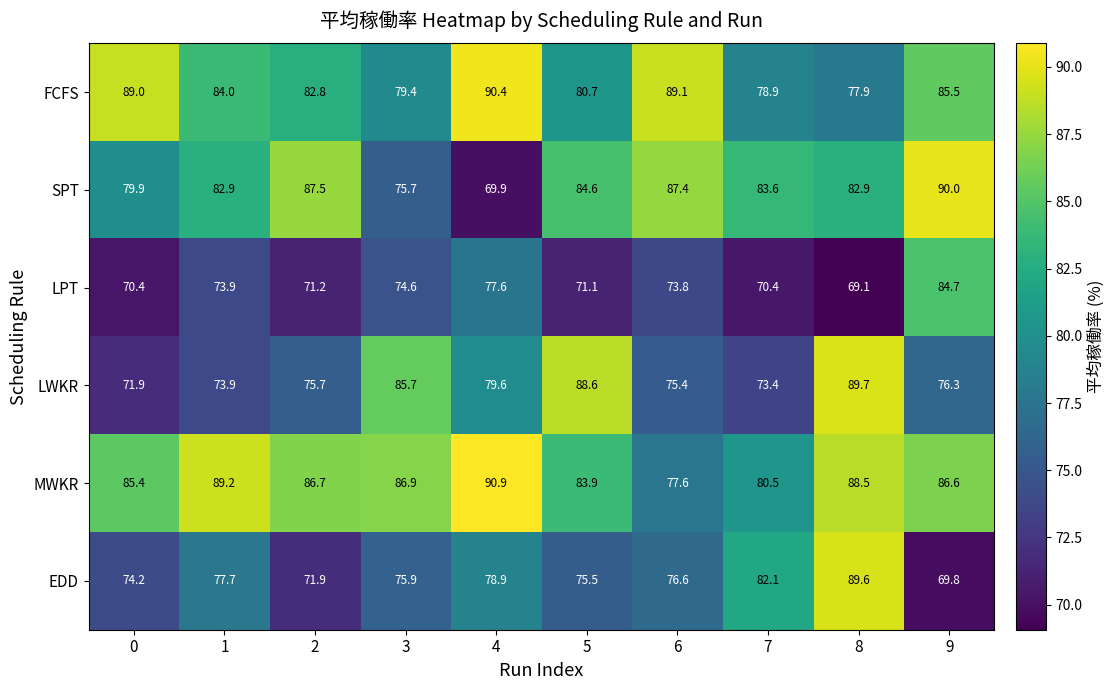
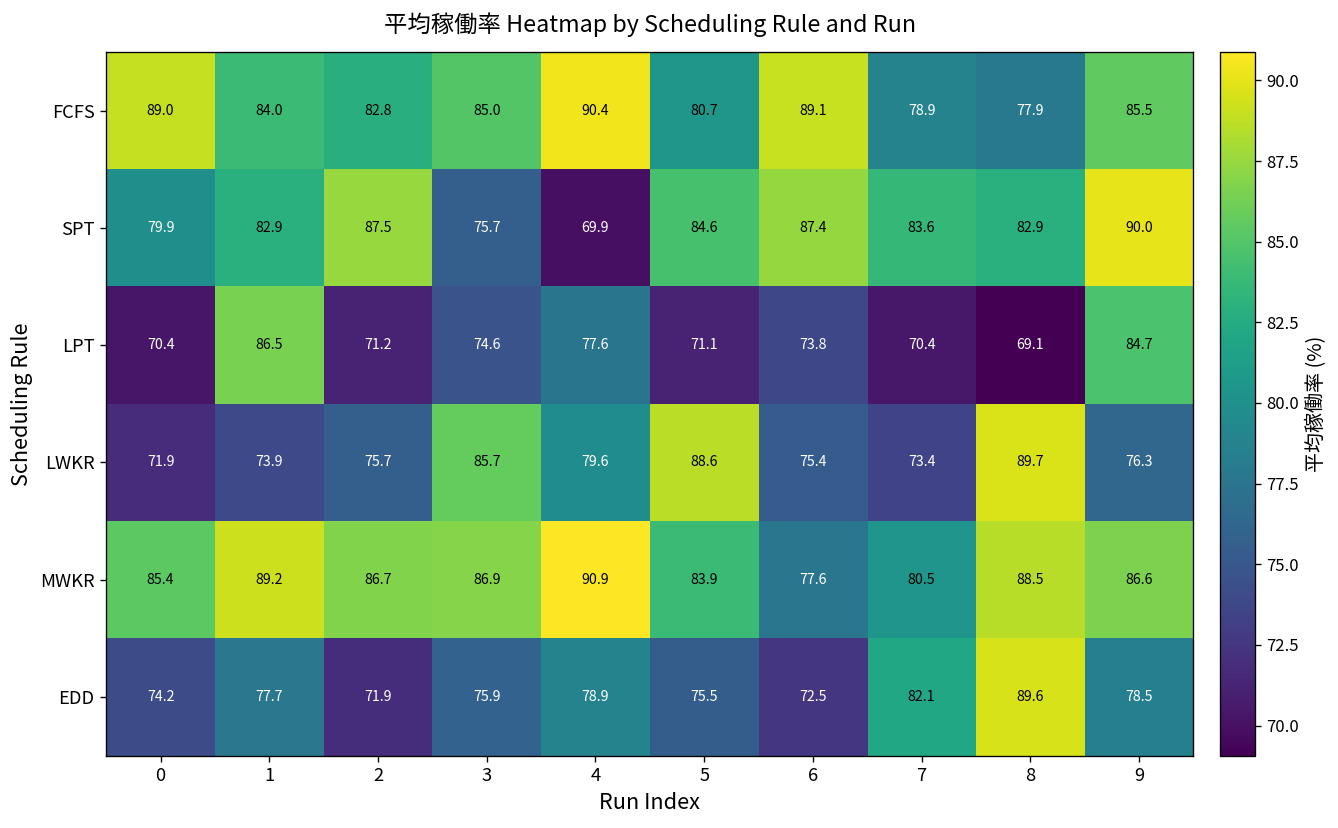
FCFS, 3: 79.4 -> 85.0
LPT, 1: 73.9 -> 86.5
EDD, 6: 76.6 -> 72.5
EDD, 9: 69.8 -> 78.5
